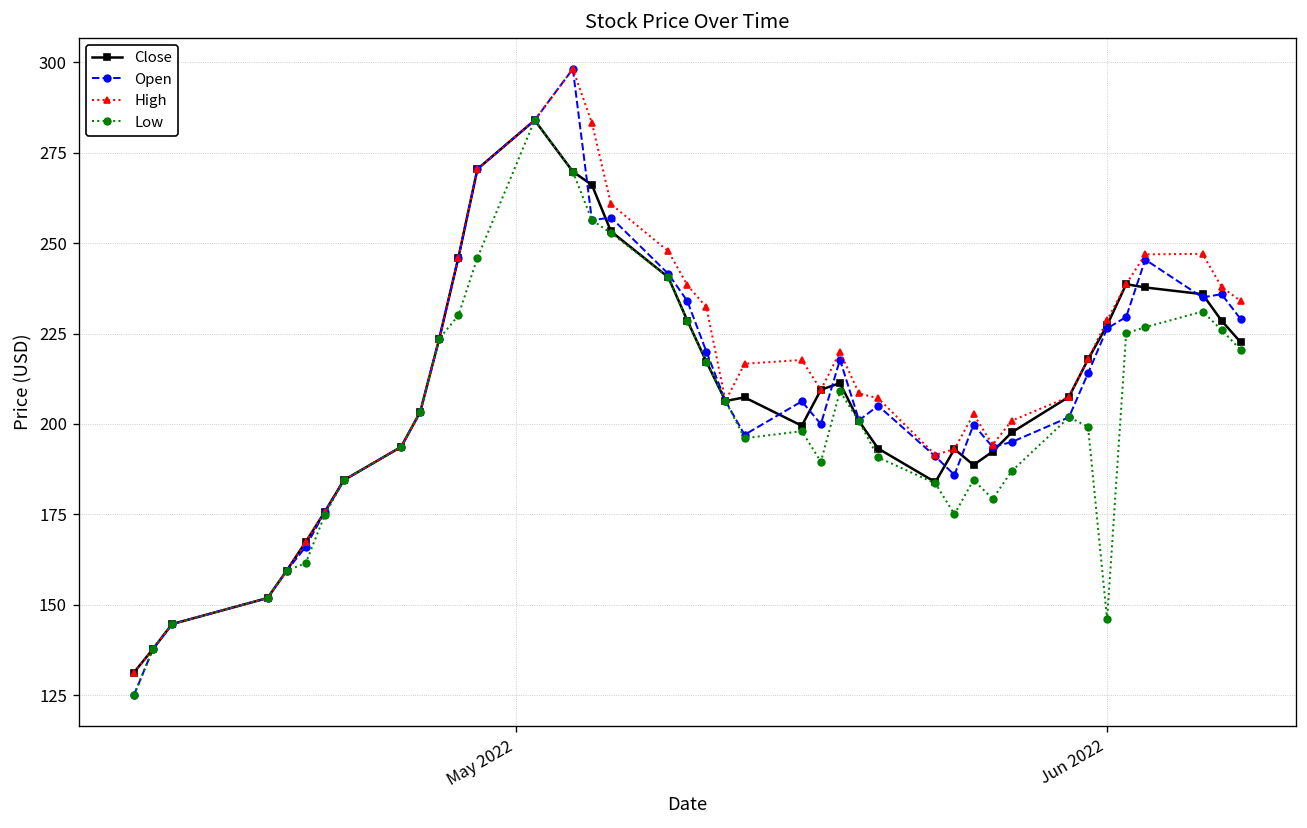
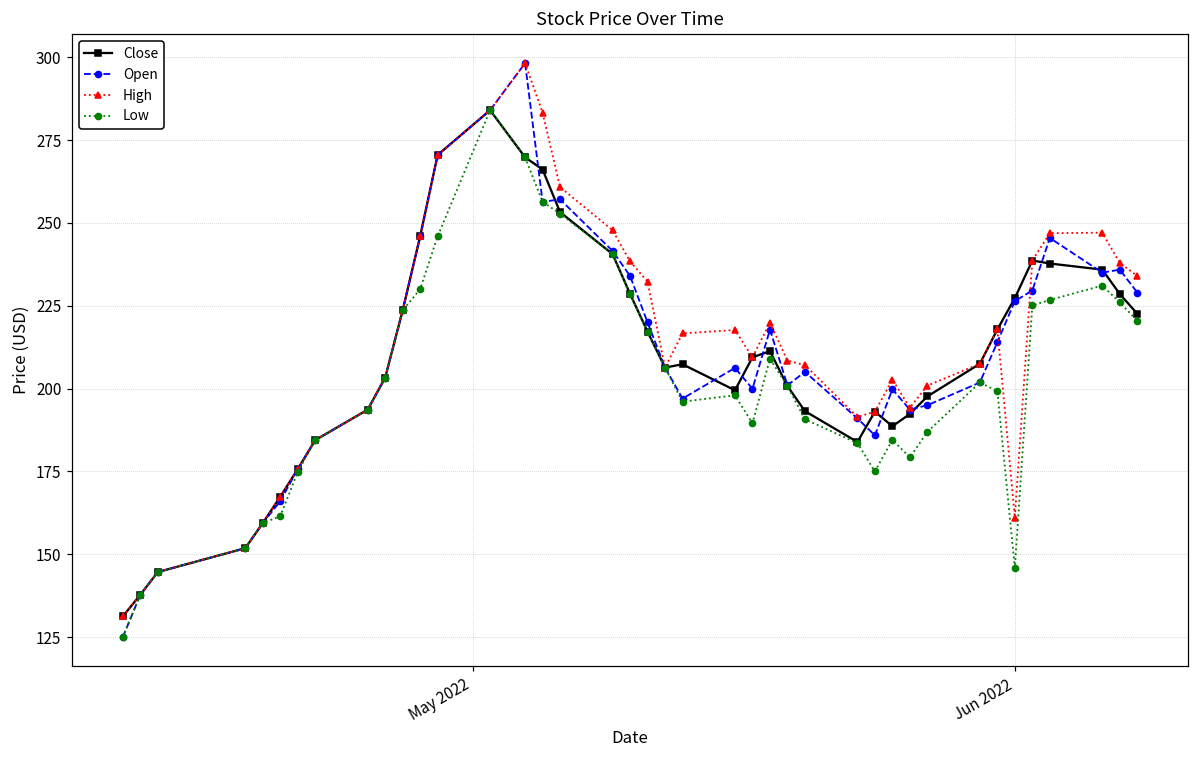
High, Jun 2022: 229 -> 161
